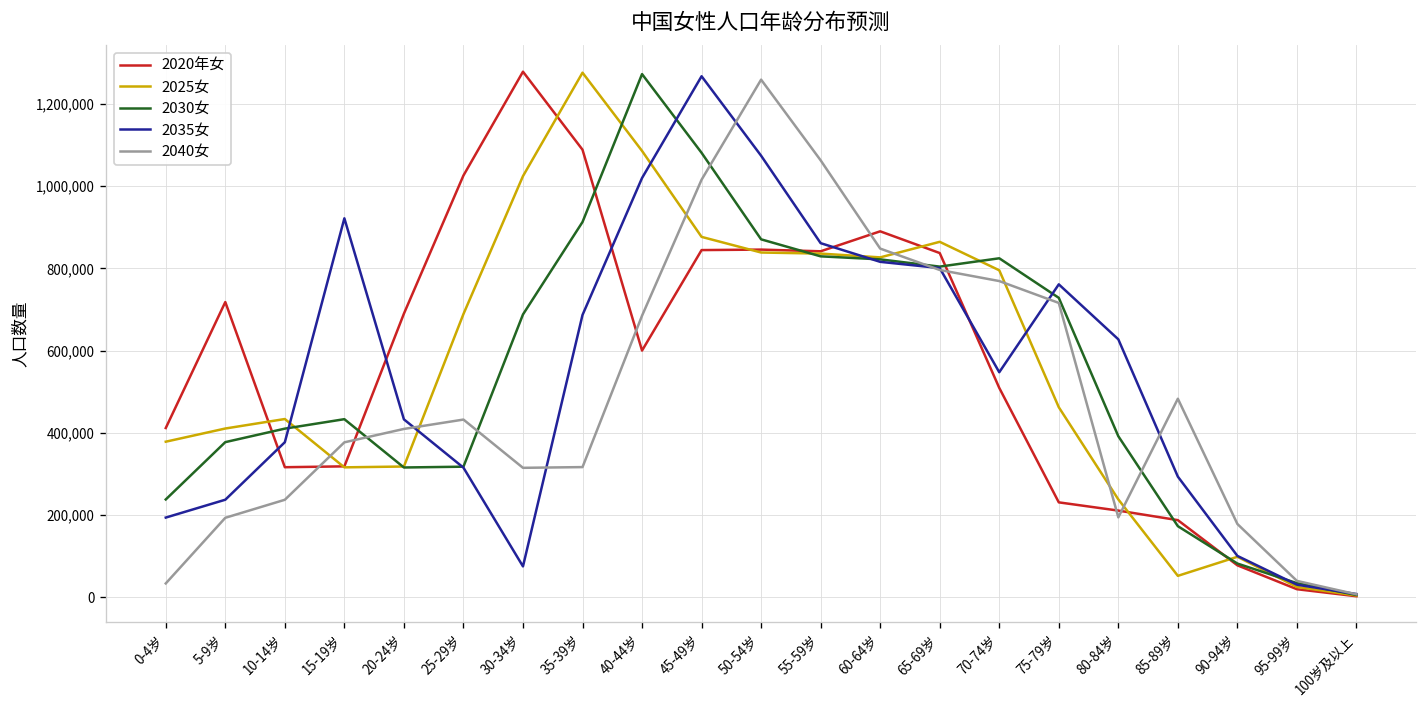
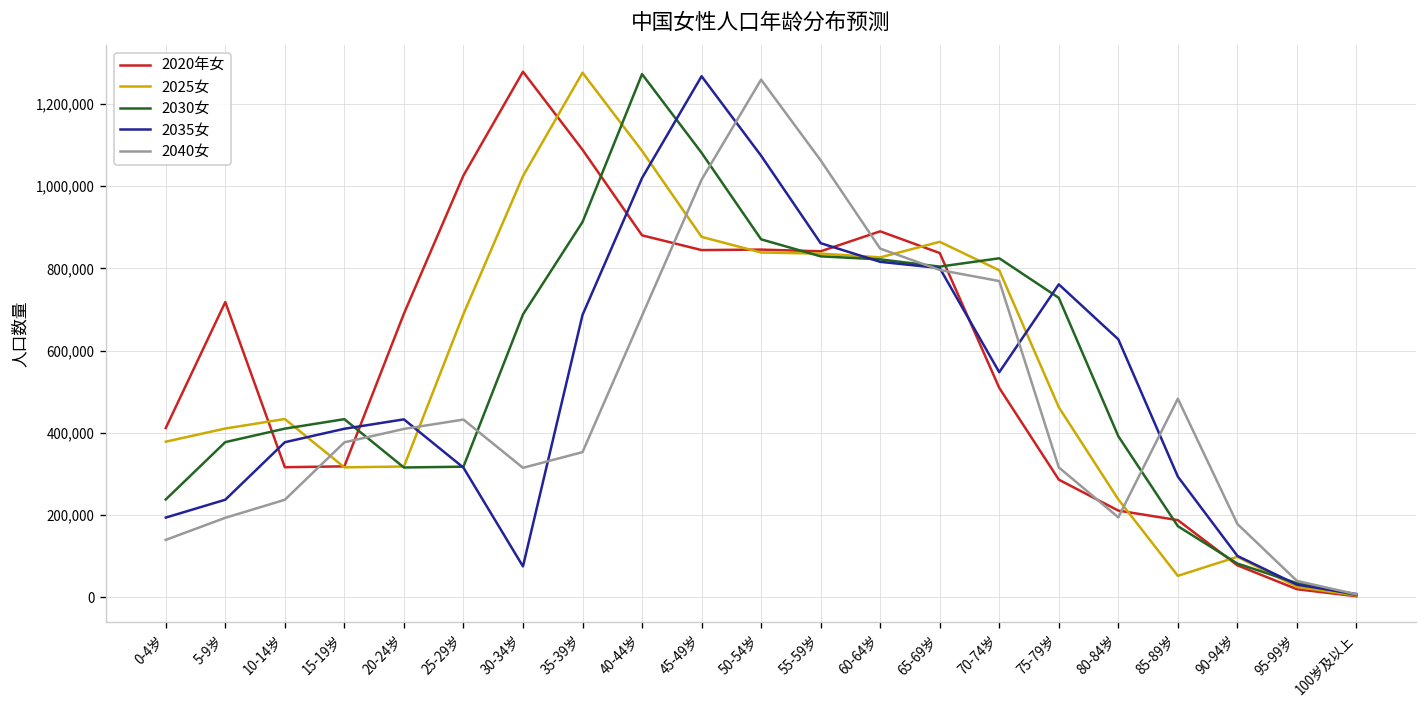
2040女, 0-4岁: 30,000 -> 140,000
2035女, 15-19岁: 920,000 -> 410,000
2040女, 35-39岁: 320,000 -> 350,000
2020年女, 40-44岁: 600,000 -> 880,000
2020年女, 75-79岁: 230,000 -> 290,000
2040女, 75-79岁: 720,000 -> 320,000
